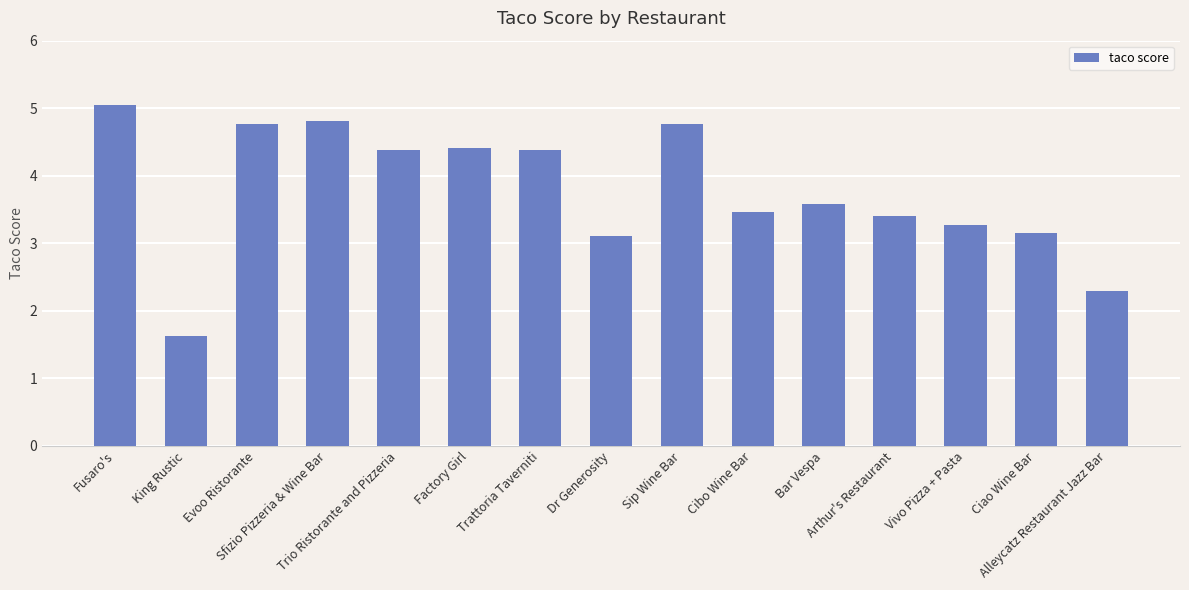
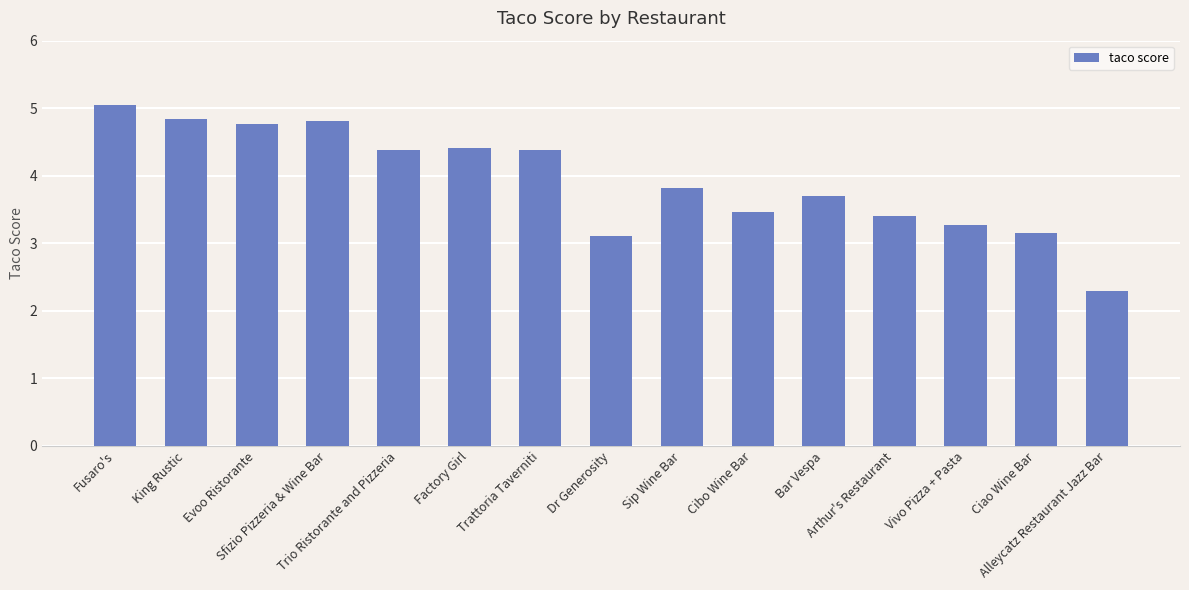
King Rustic: 1.6 -> 4.8
Sip Wine Bar: 4.8 -> 3.8
Bar Vespa: 3.6 -> 3.7
